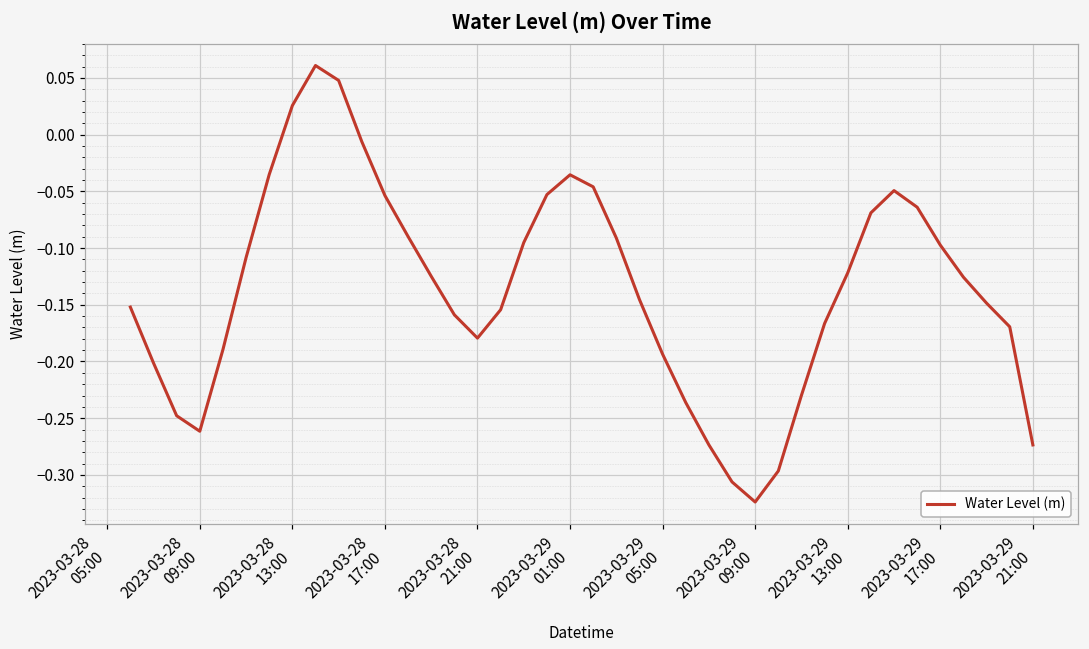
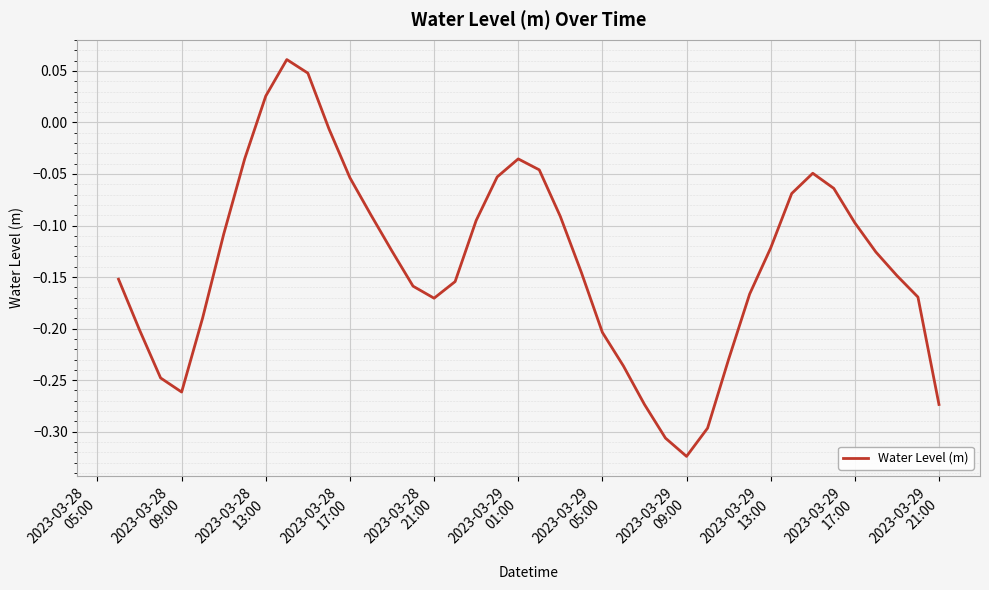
2023-03-28 21:00: -0.179 -> -0.170
2023-03-29 05:00: -0.194 -> -0.204
